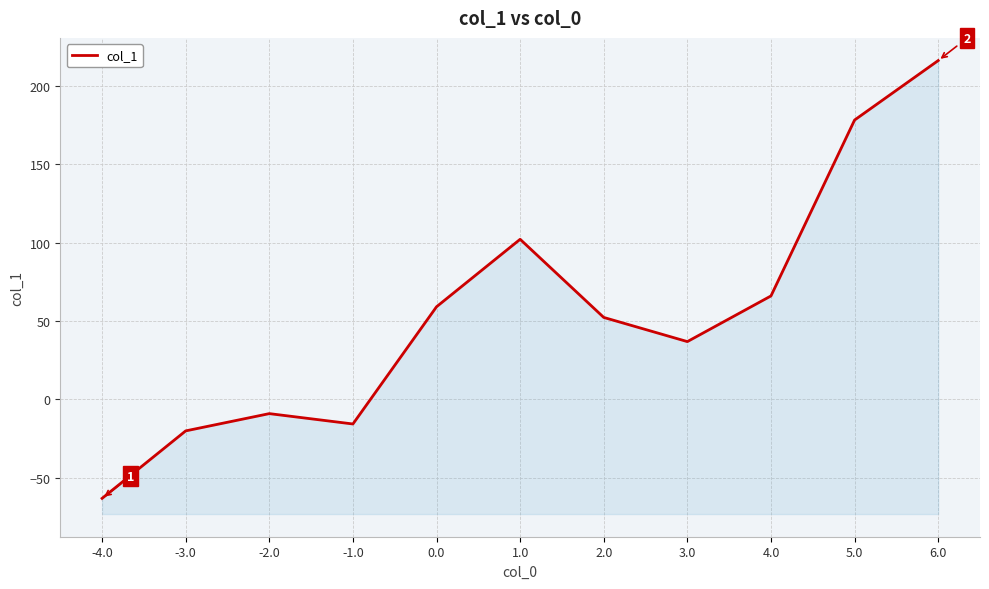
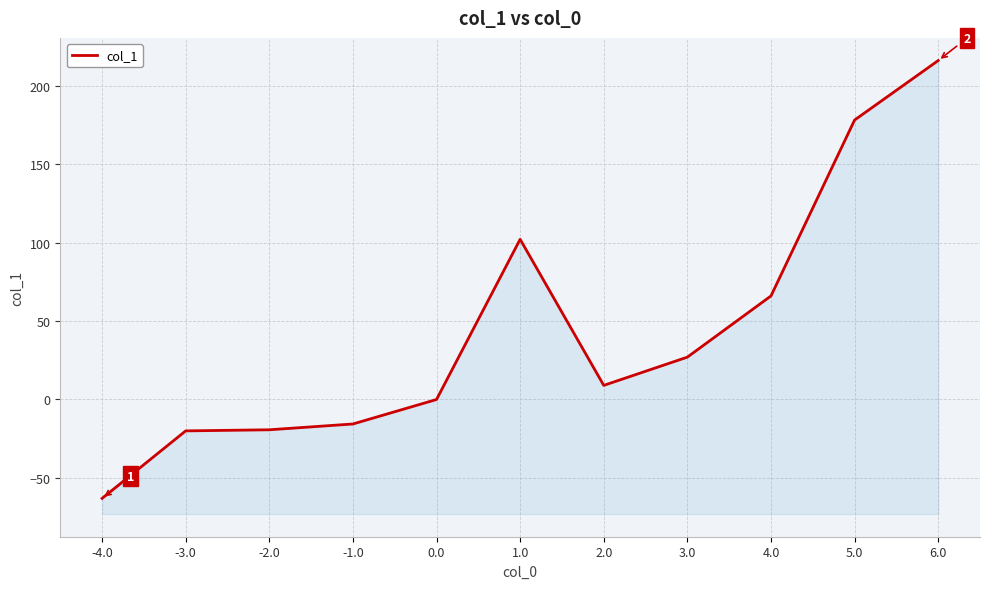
-2.0: -9 -> -19
0.0: 59 -> 0
2.0: 52 -> 9
3.0: 37 -> 27
